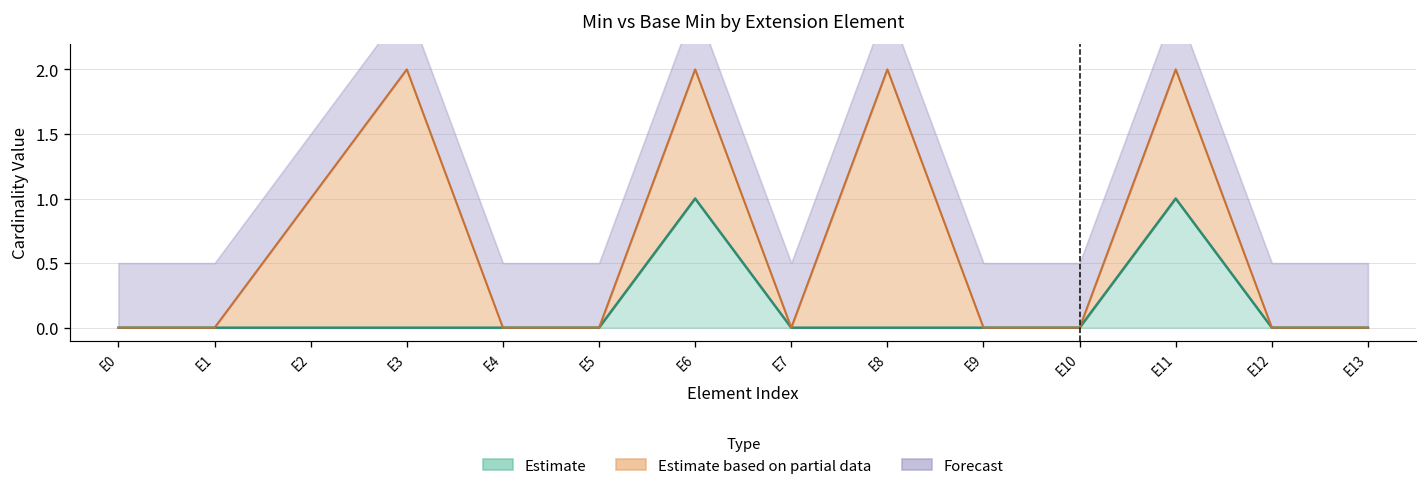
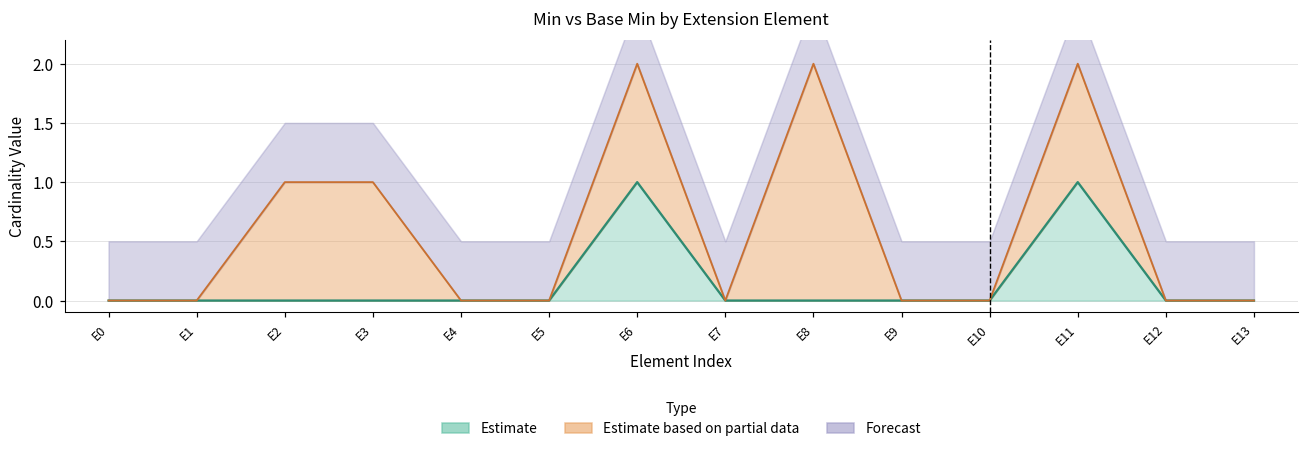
Estimate based on partial data, E3: 2 -> 1
